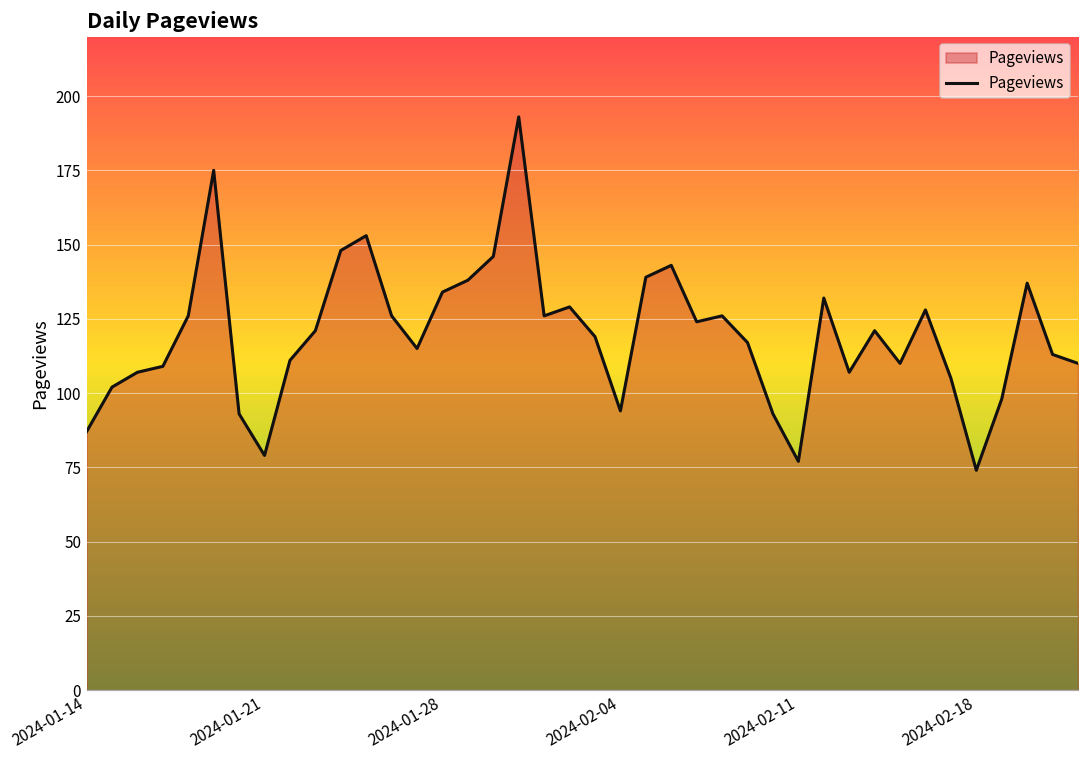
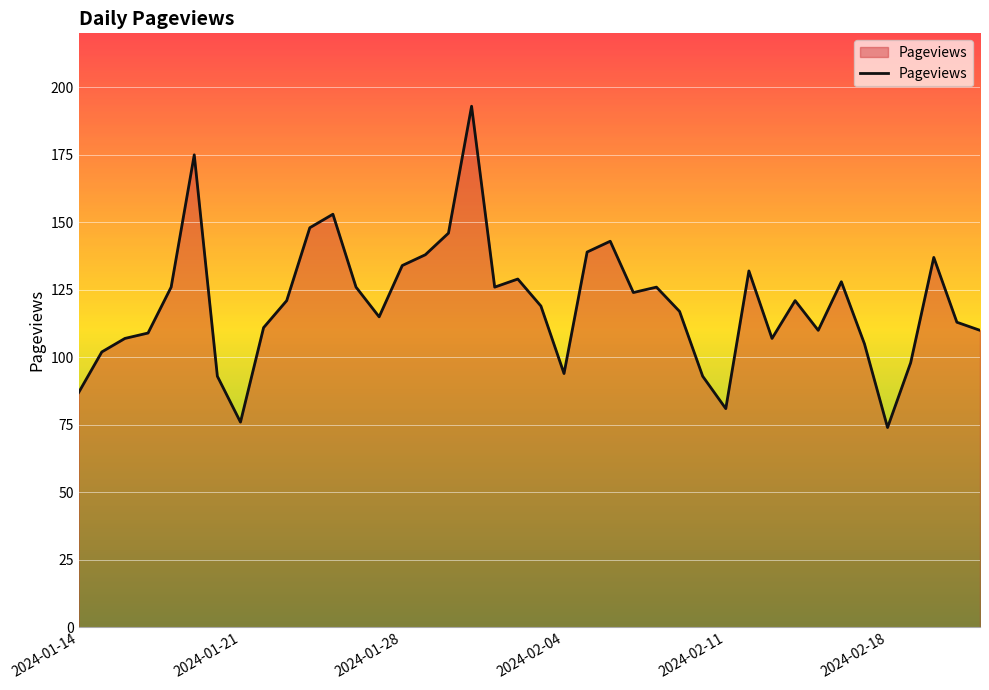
2024-01-21: 79 -> 76
2024-02-11: 77 -> 81
